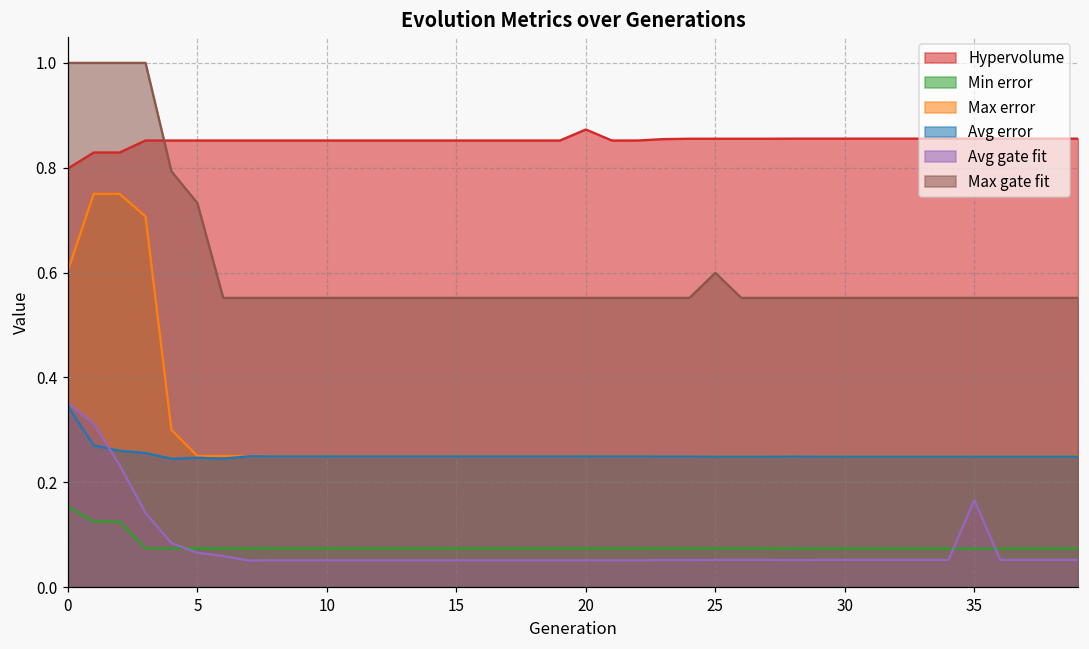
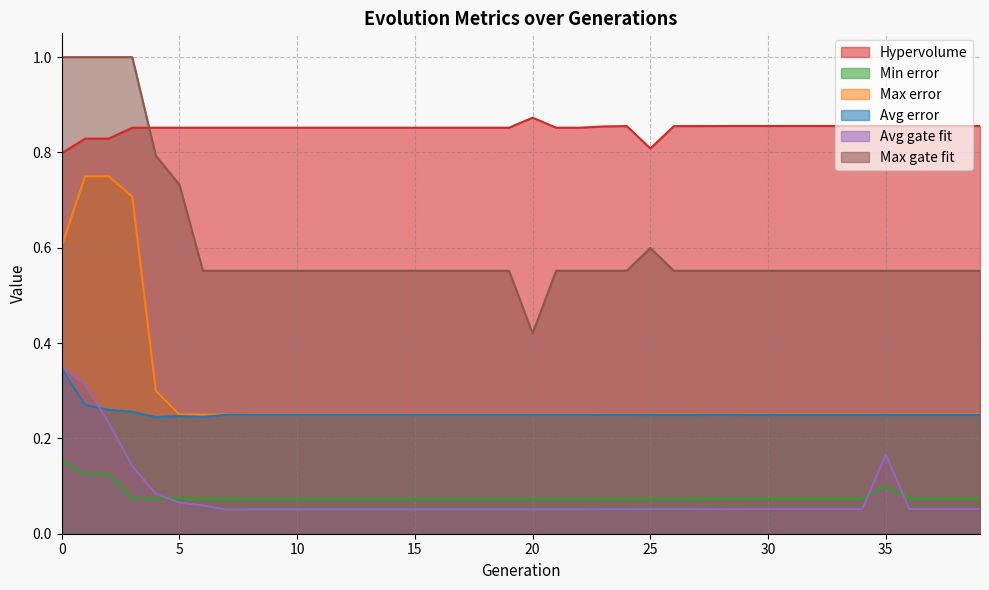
Max gate fit, 20: 0.55 -> 0.42
Hypervolume, 25: 0.86 -> 0.81
Min error, 35: 0.07 -> 0.10
